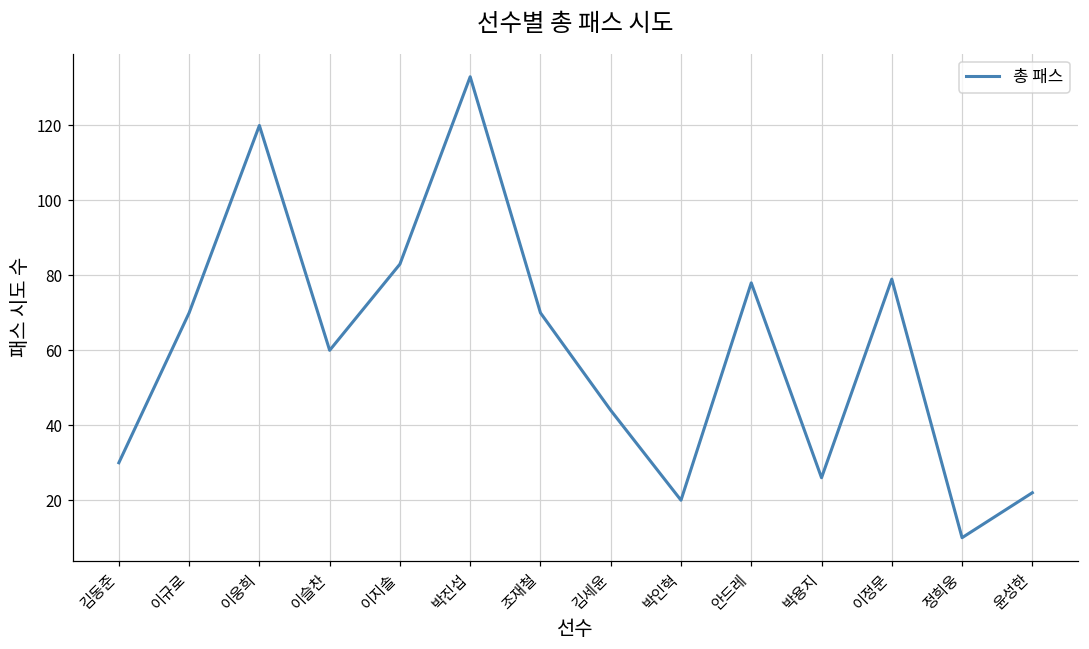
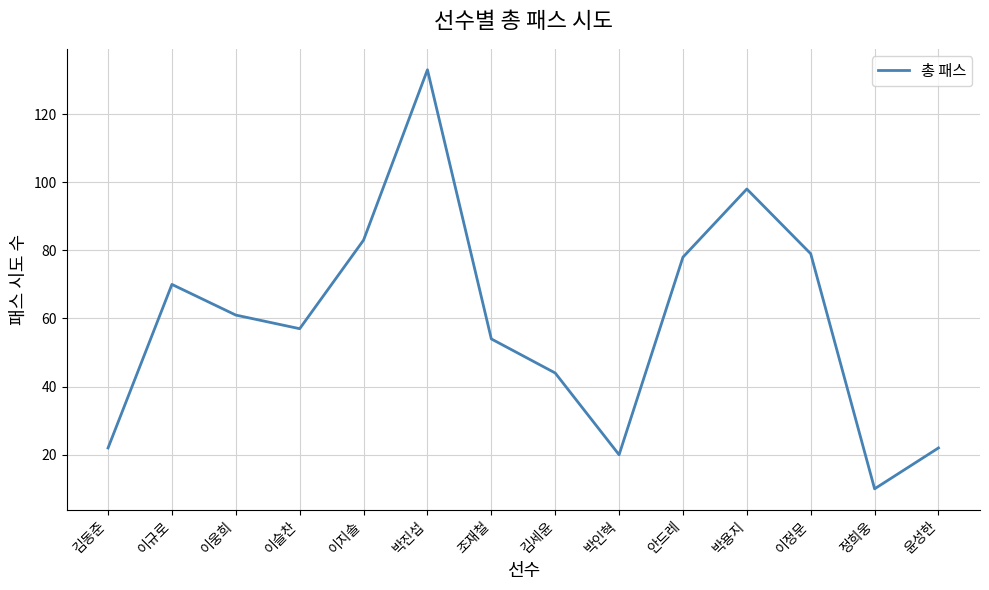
김동준: 30 -> 22
이웅희: 120 -> 61
이슬찬: 60 -> 57
조재철: 70 -> 54
박용지: 26 -> 98
